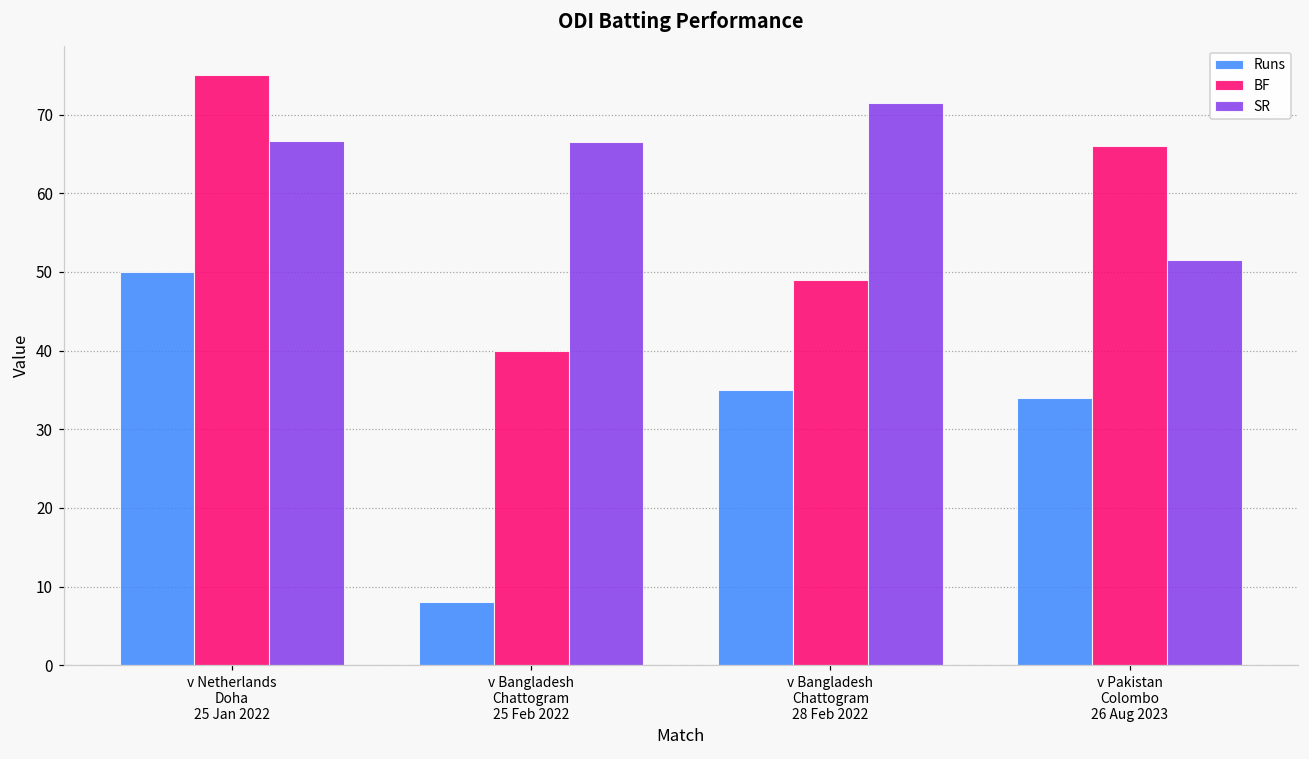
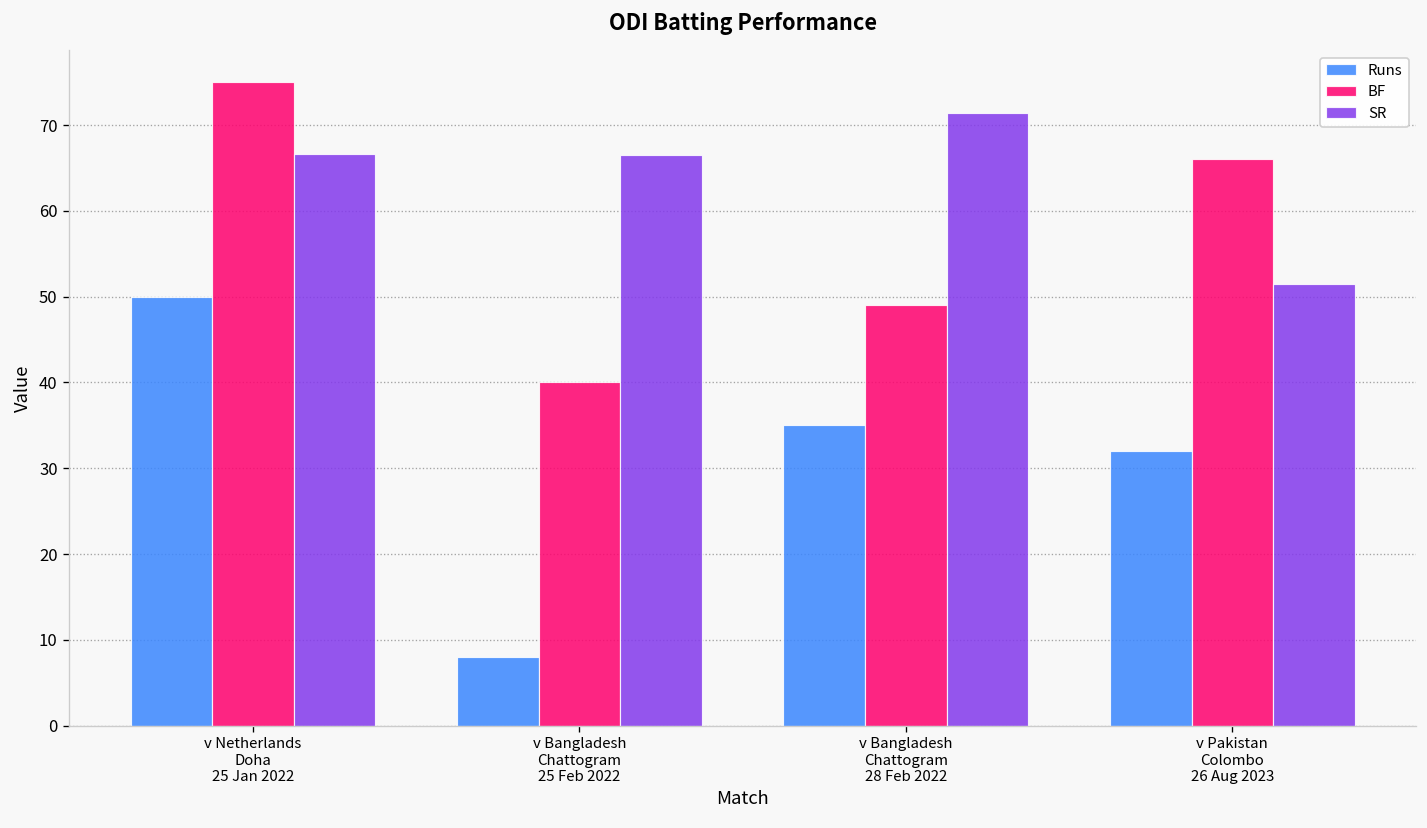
Runs, v Pakistan Colombo 26 Aug 2023: 34 -> 32
